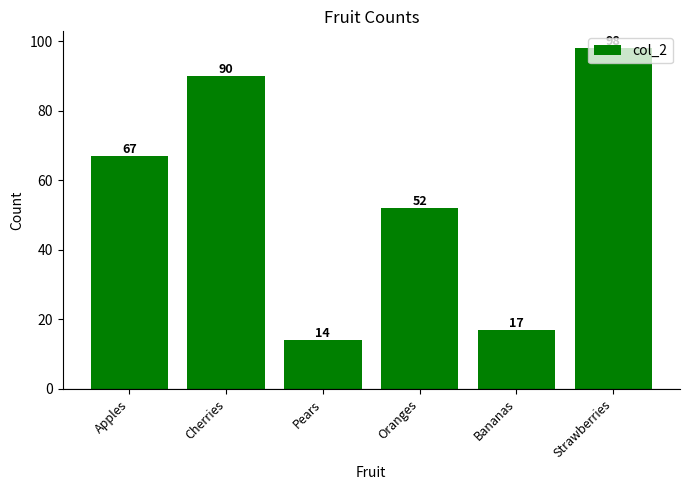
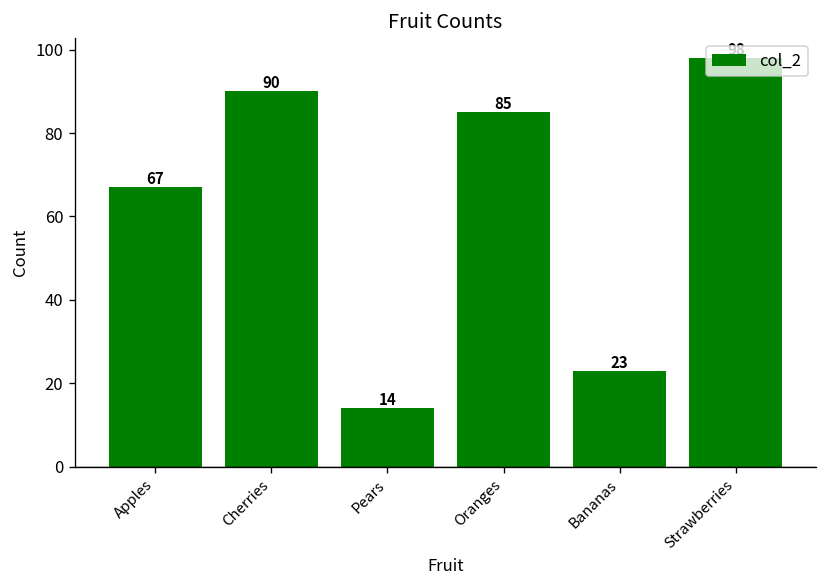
Oranges: 52 -> 85
Bananas: 17 -> 23
